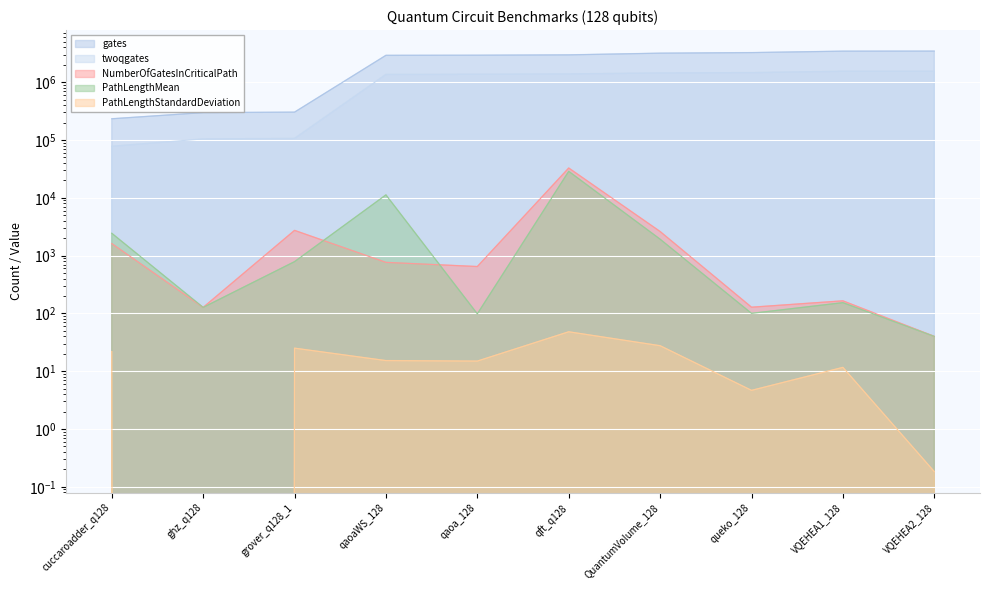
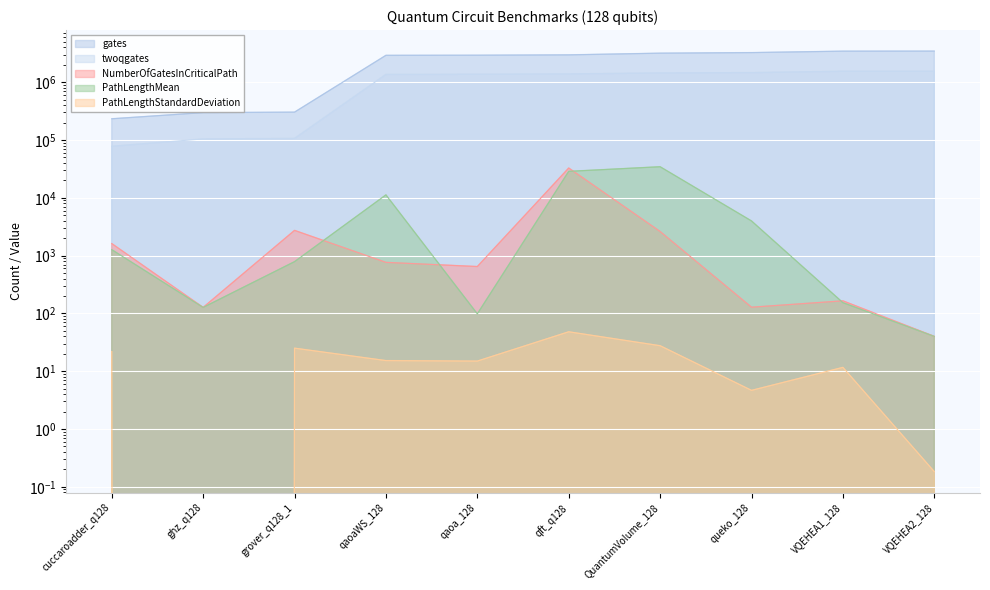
PathLengthMean, cuccaroadder_q128: 2400 -> 1300
PathLengthMean, QuantumVolume_128: 1900 -> 30000
PathLengthMean, queko_128: 100 -> 4000
